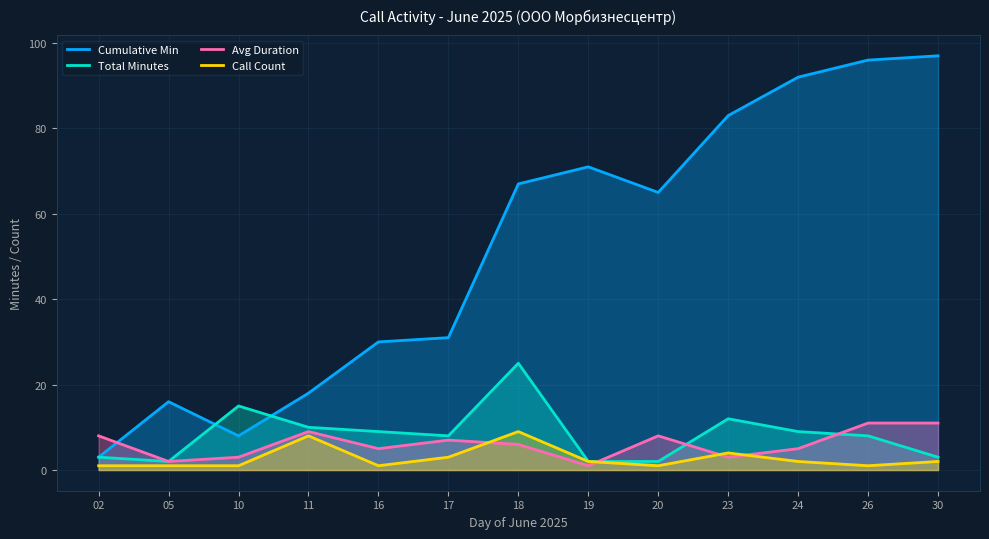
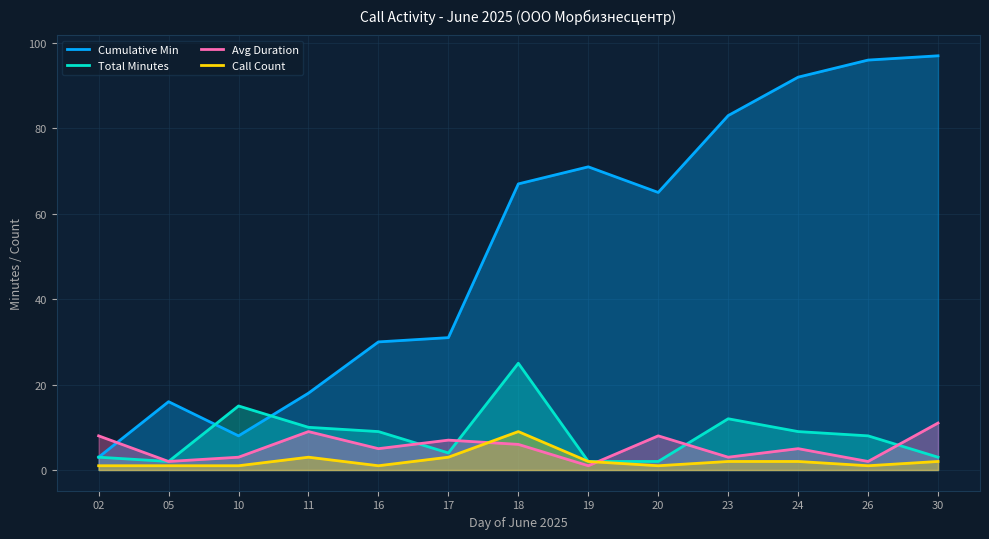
Call Count, 11: 8 -> 3
Total Minutes, 17: 8 -> 4
Call Count, 23: 4 -> 2
Avg Duration, 26: 11 -> 2
